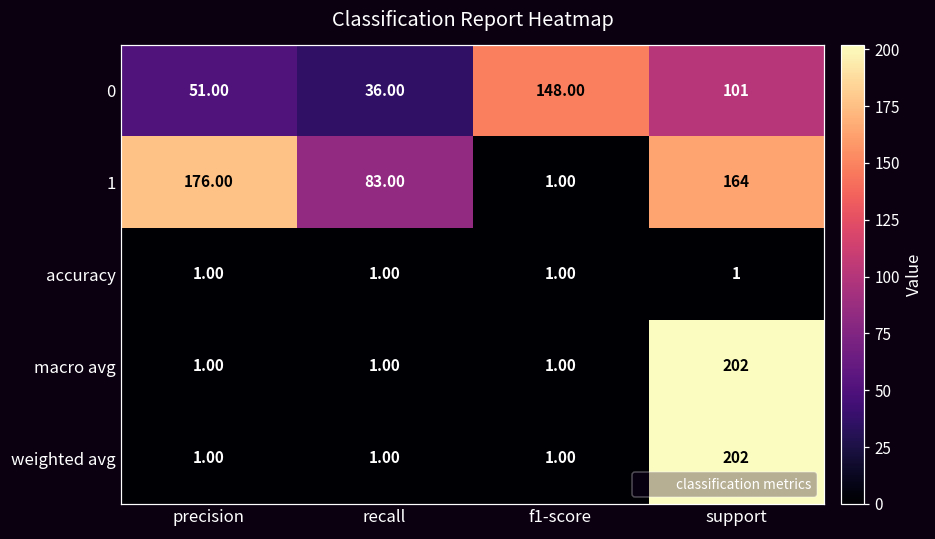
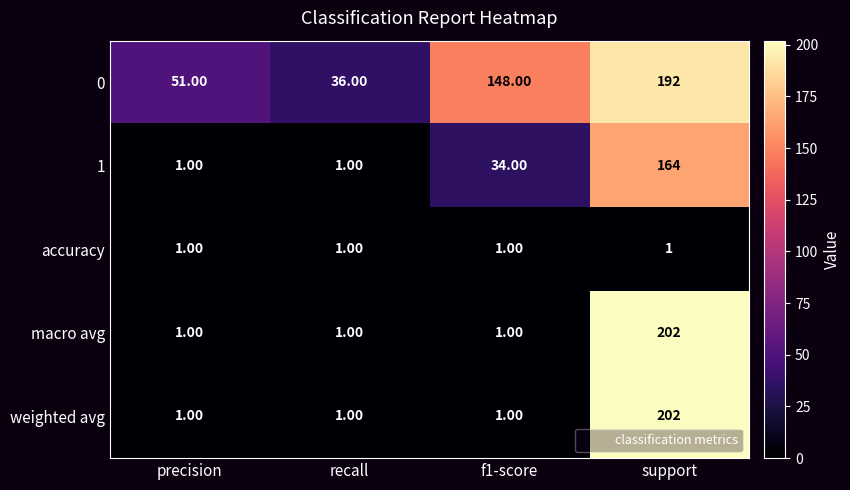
0, support: 101 -> 192
1, precision: 176.00 -> 1.00
1, recall: 83.00 -> 1.00
1, f1-score: 1.00 -> 34.00
